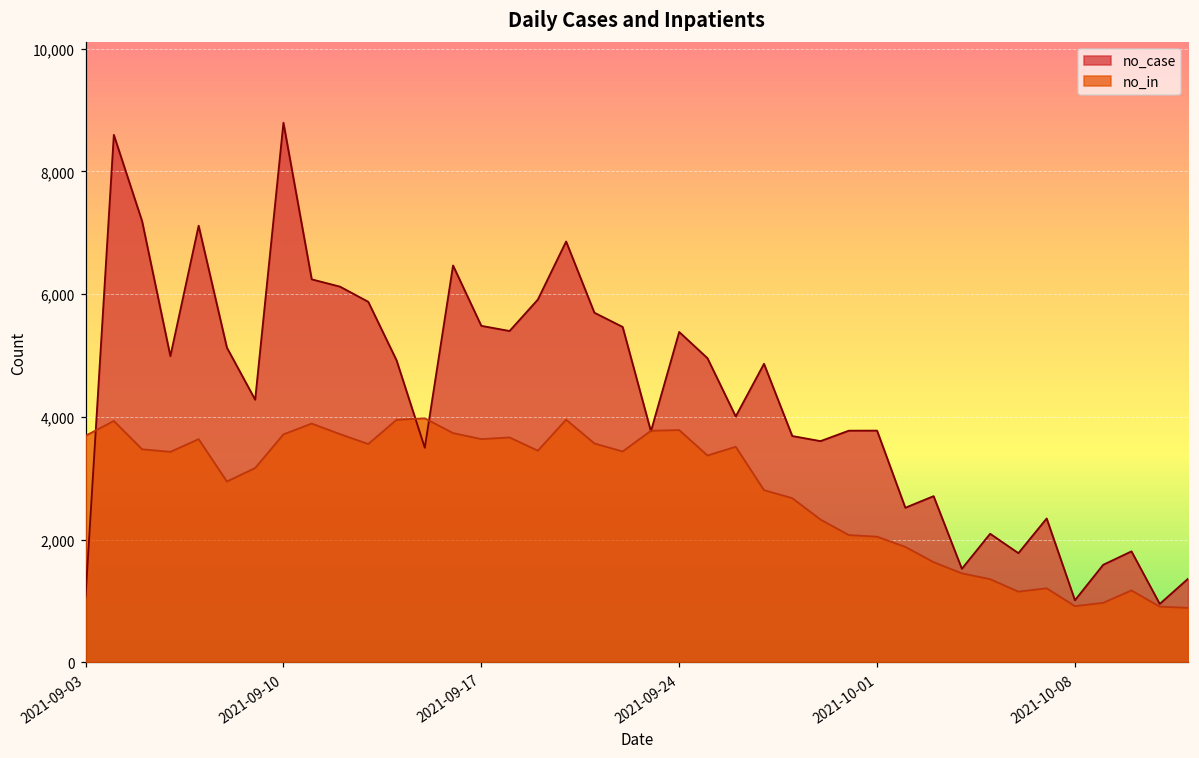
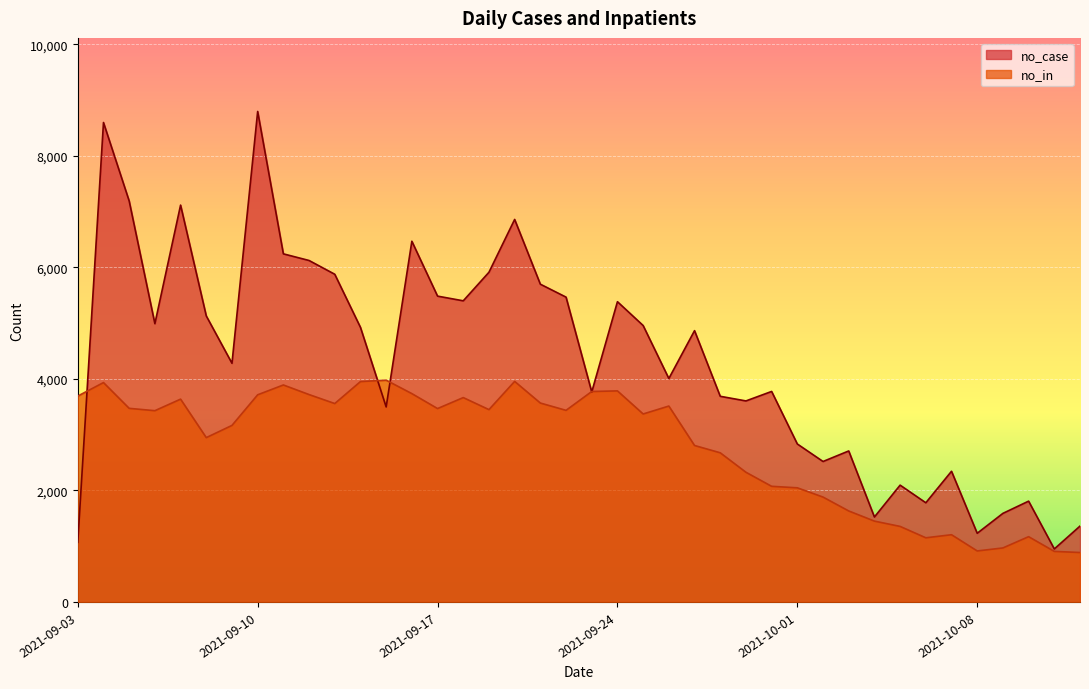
no_in, 2021-09-17: 3,600 -> 3,500
no_case, 2021-10-01: 3,800 -> 2,800
no_case, 2021-10-08: 1,000 -> 1,200
